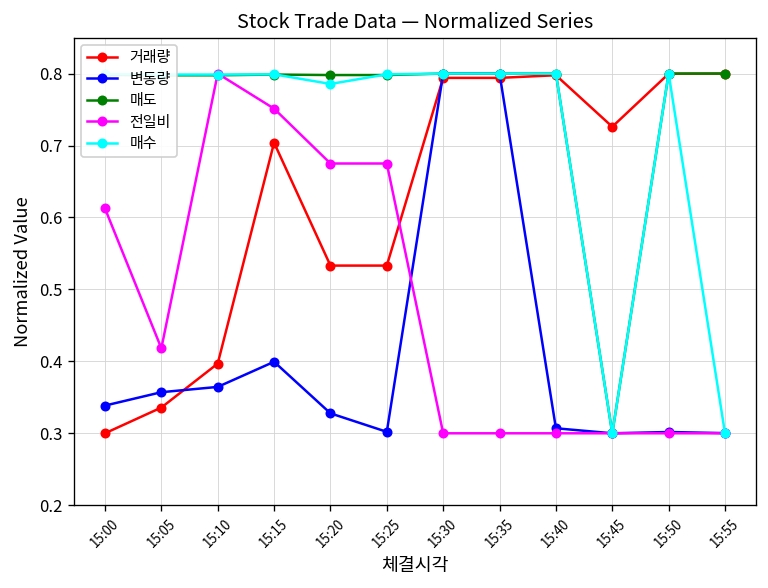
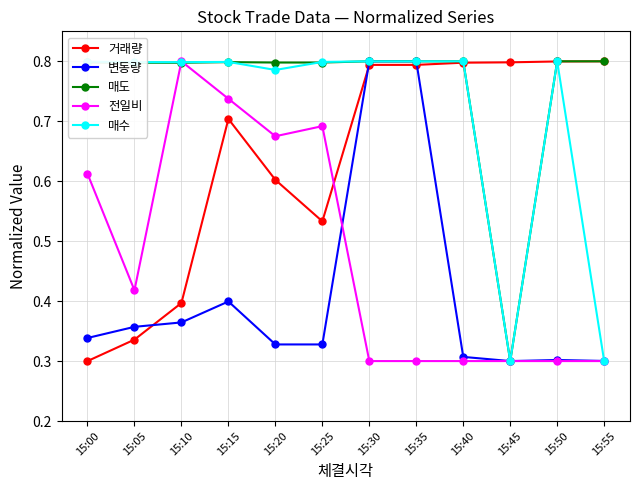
전일비, 15:15: 0.75 -> 0.74
거래량, 15:20: 0.53 -> 0.60
변동량, 15:25: 0.30 -> 0.33
전일비, 15:25: 0.68 -> 0.69
거래량, 15:45: 0.73 -> 0.80
